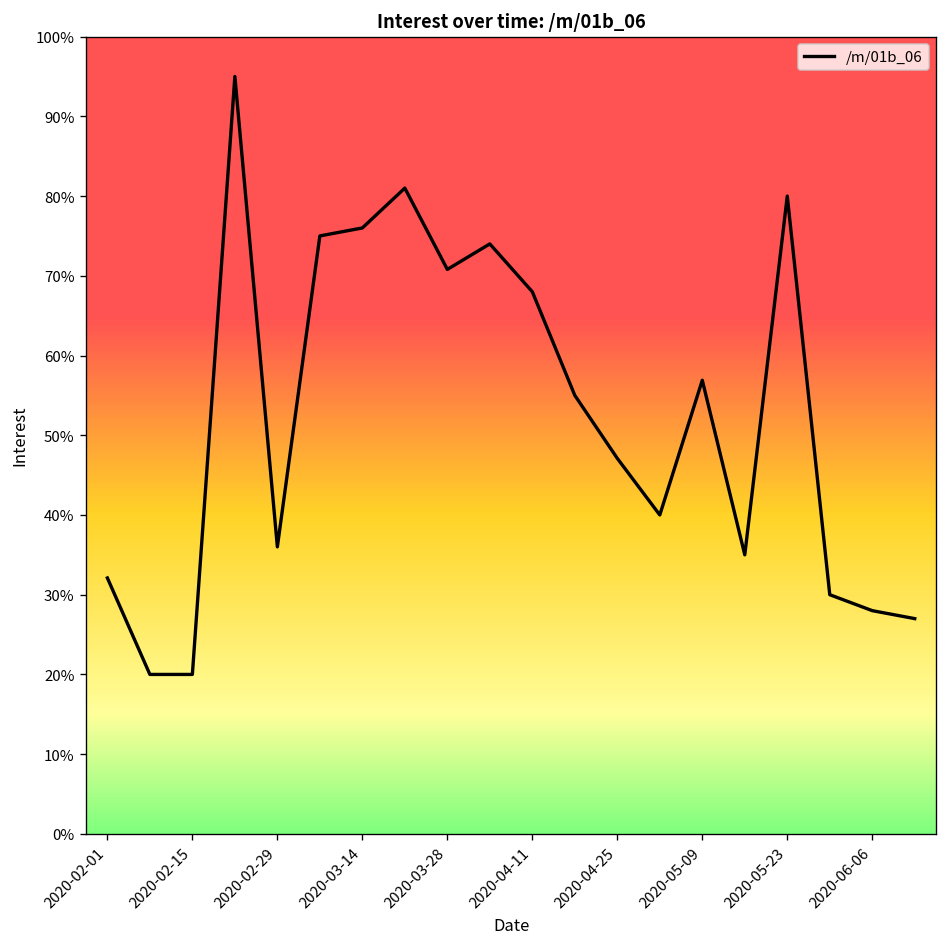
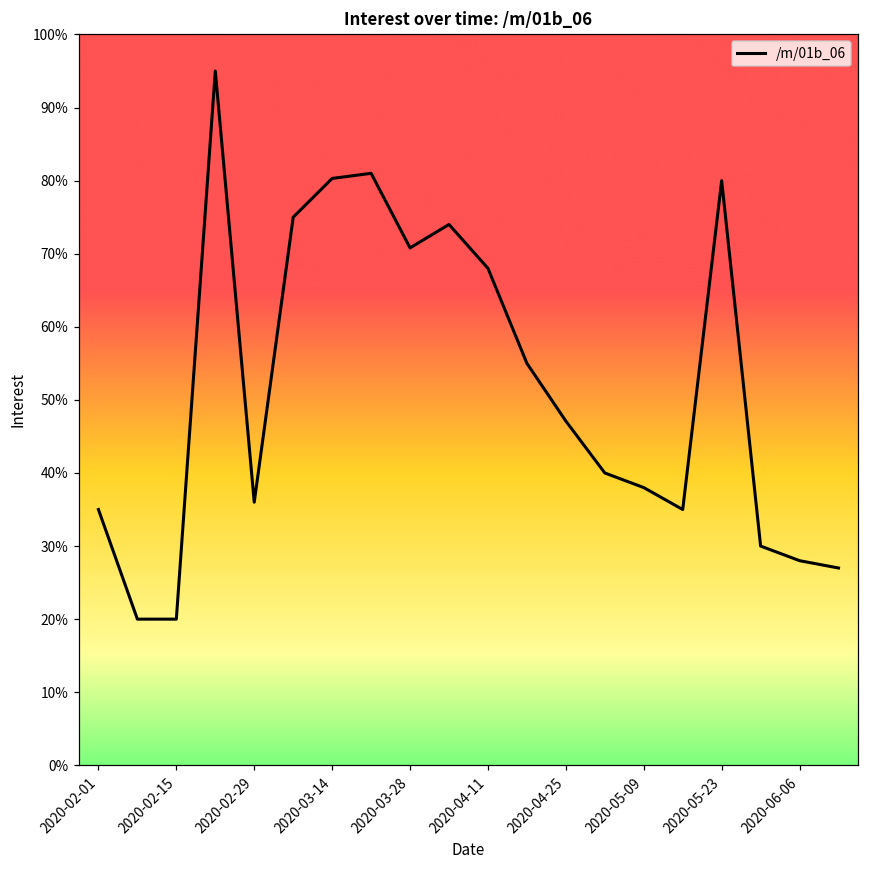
2020-02-01: 32% -> 35%
2020-03-14: 76% -> 80%
2020-05-09: 57% -> 38%
